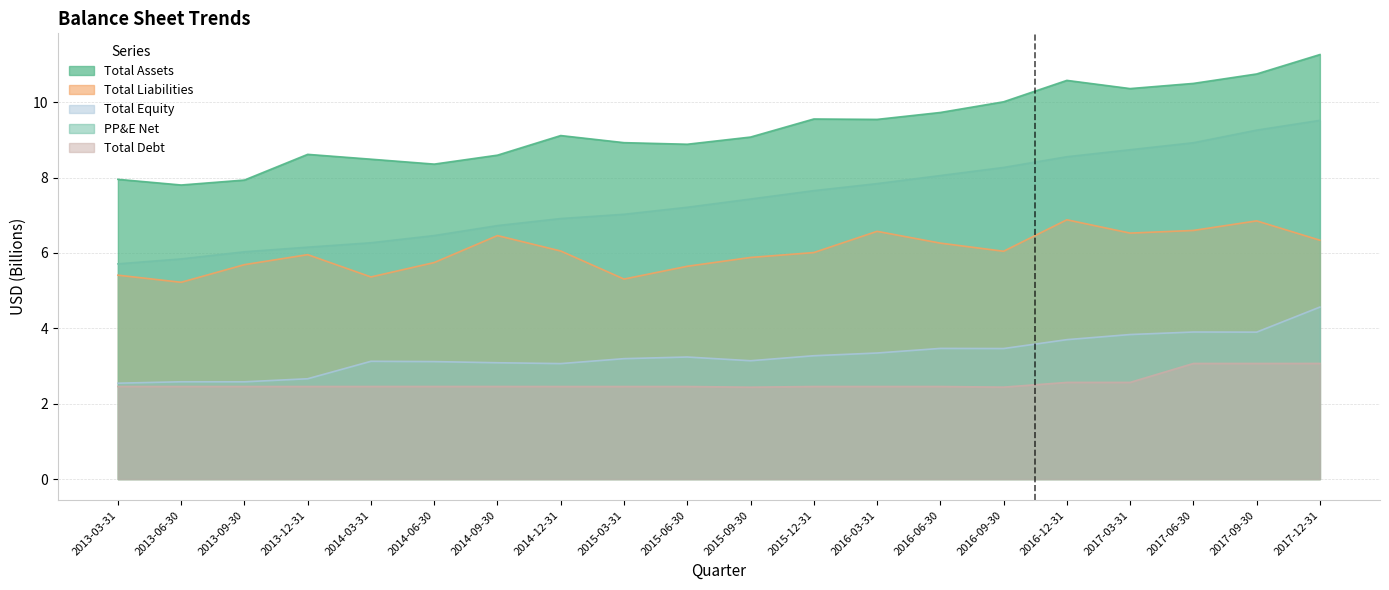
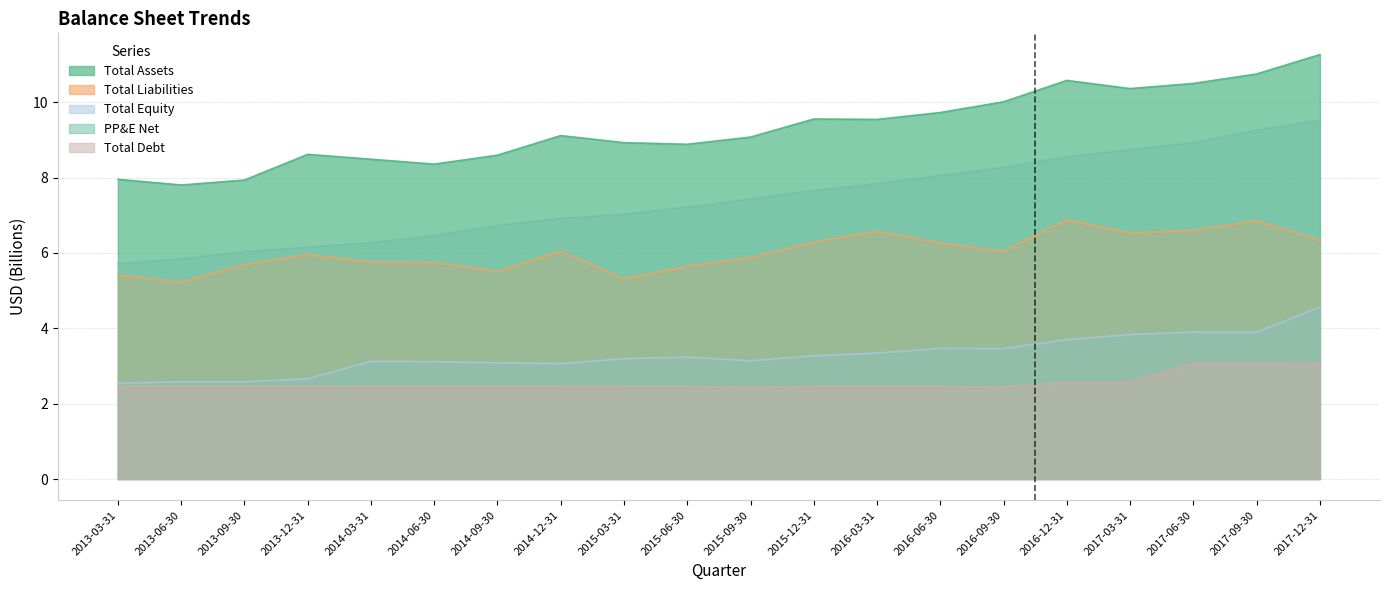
Total Liabilities, 2014-03-31: 5.4 -> 5.8
Total Liabilities, 2014-09-30: 6.5 -> 5.5
Total Liabilities, 2015-12-31: 6.0 -> 6.3
